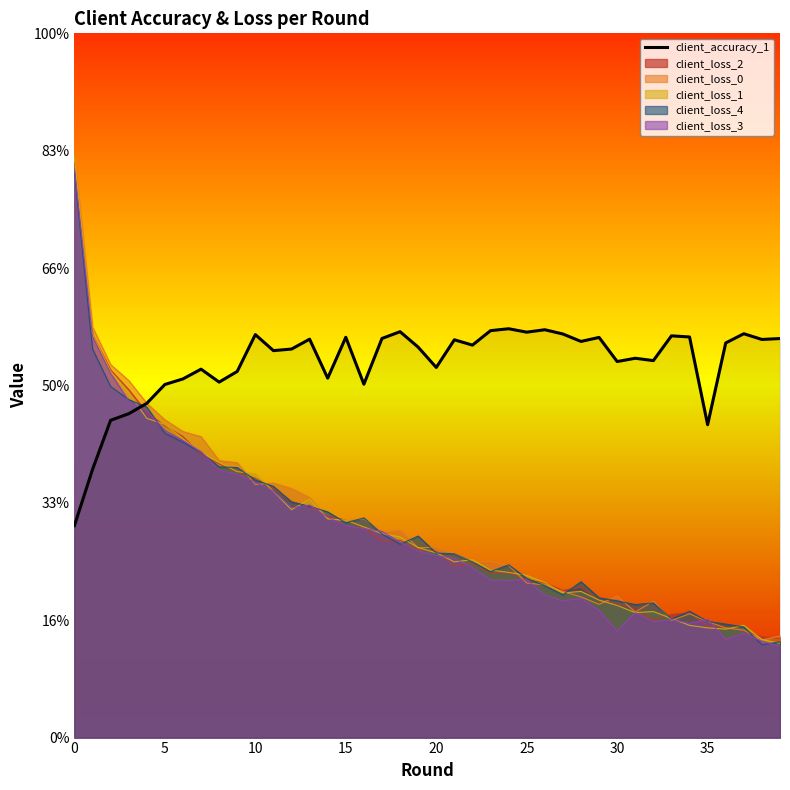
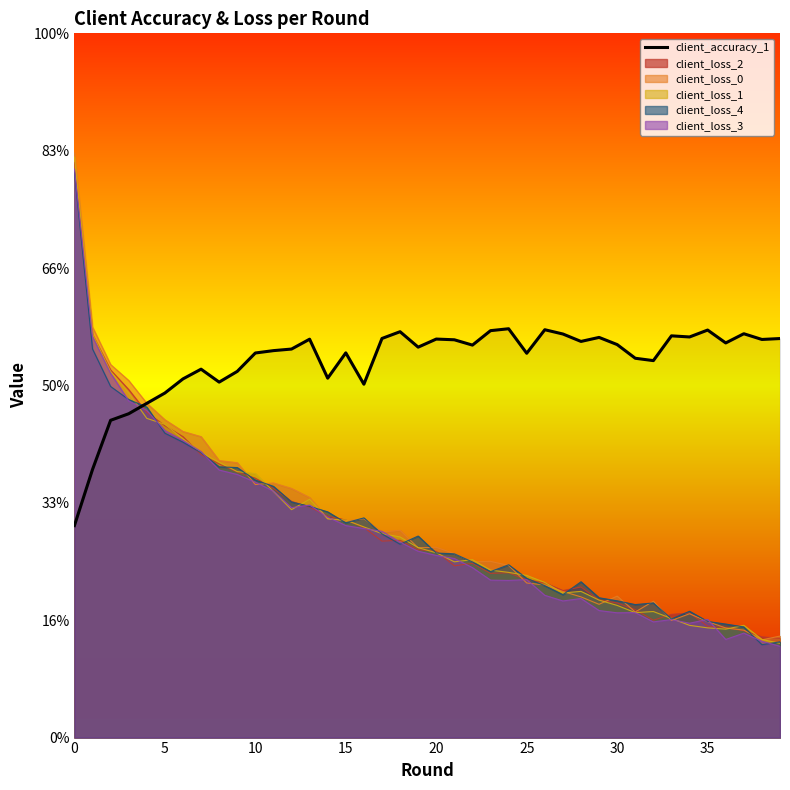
client_accuracy_1, 5: 50% -> 49%
client_accuracy_1, 10: 57% -> 55%
client_accuracy_1, 15: 57% -> 55%
client_accuracy_1, 20: 53% -> 57%
client_accuracy_1, 25: 58% -> 55%
client_accuracy_1, 30: 53% -> 56%
client_loss_3, 30: 15% -> 18%
client_accuracy_1, 35: 44% -> 58%
